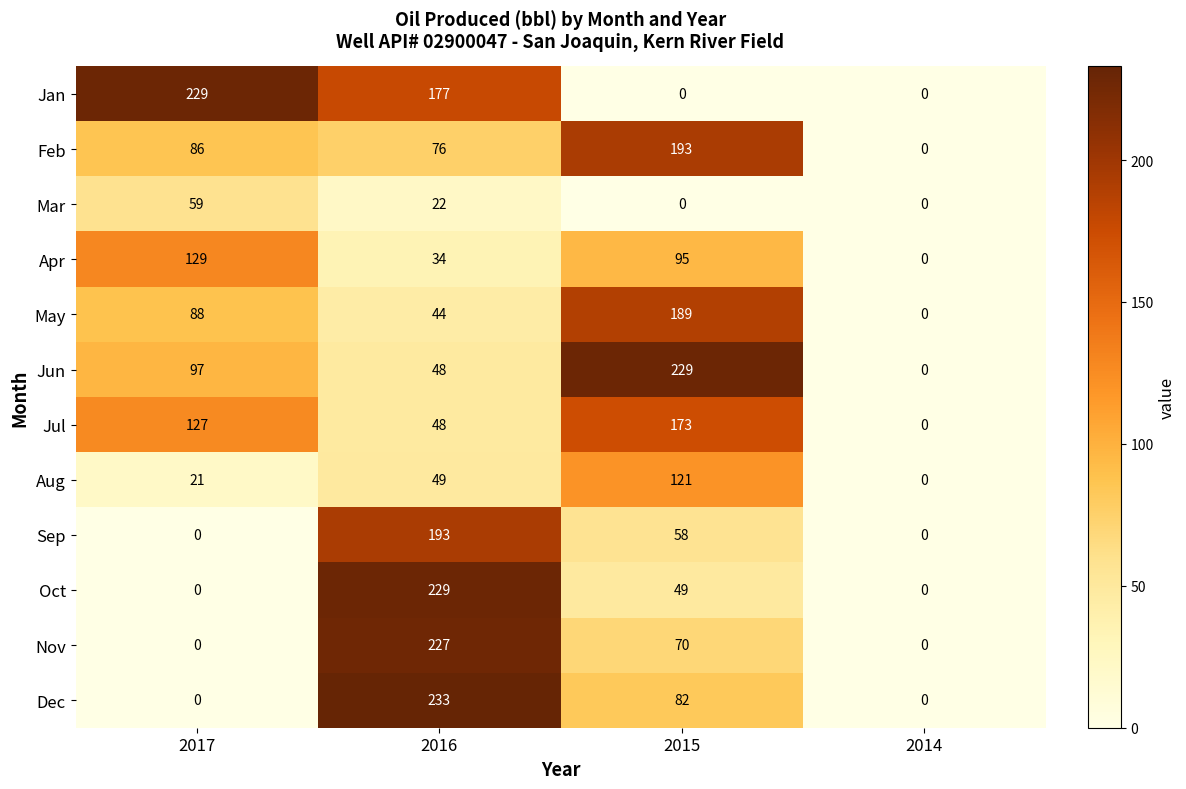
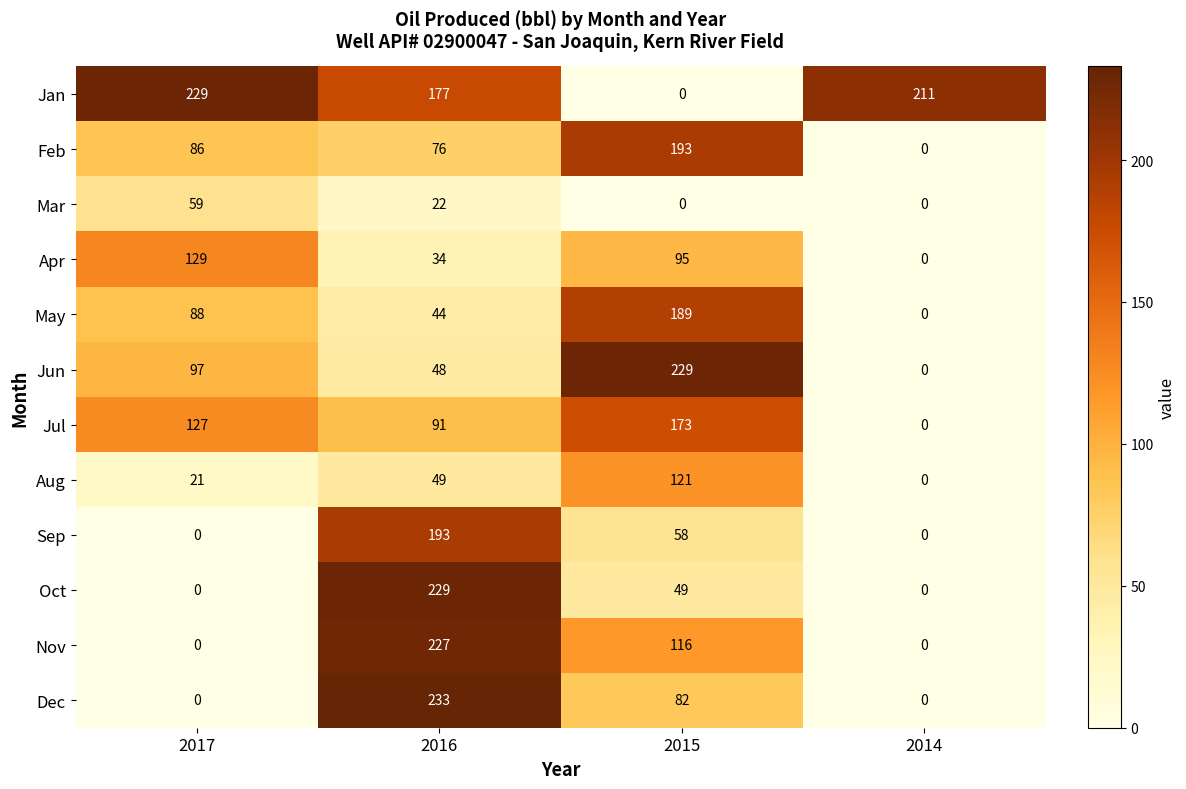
Jan, 2014: 0 -> 211
Jul, 2016: 48 -> 91
Nov, 2015: 70 -> 116
